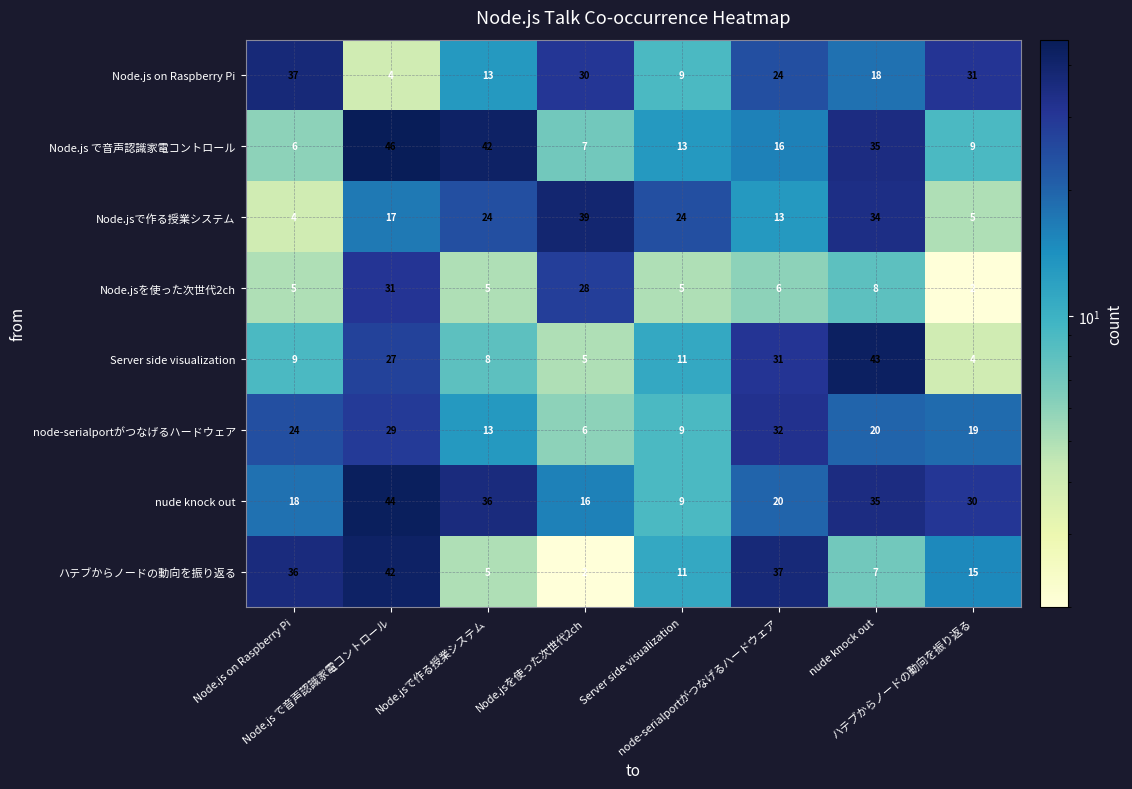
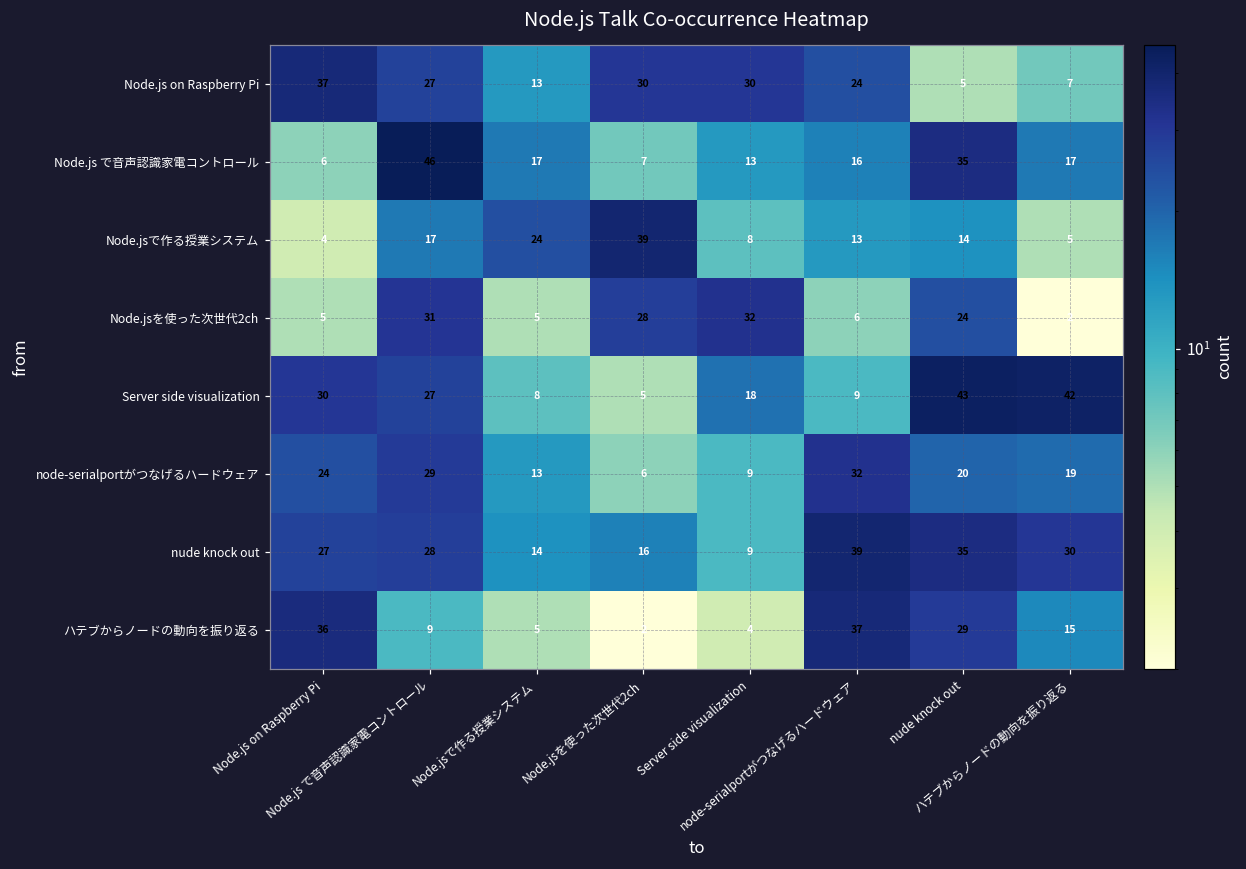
Node.js on Raspberry Pi, Node.js で音声認識家電コントロール: 4 -> 27
Node.js on Raspberry Pi, Server side visualization: 9 -> 30
Node.js on Raspberry Pi, nude knock out: 18 -> 5
Node.js on Raspberry Pi, ハテブからノードの動向を振り返る: 31 -> 7
Node.js で音声認識家電コントロール, Node.jsで作る授業システム: 42 -> 17
Node.js で音声認識家電コントロール, ハテブからノードの動向を振り返る: 9 -> 17
Node.jsで作る授業システム, Server side visualization: 24 -> 8
Node.jsで作る授業システム, nude knock out: 34 -> 14
Node.jsを使った次世代2ch, Server side visualization: 5 -> 32
Node.jsを使った次世代2ch, nude knock out: 8 -> 24
Server side visualization, Node.js on Raspberry Pi: 9 -> 30
Server side visualization, Server side visualization: 11 -> 18
Server side visualization, node-serialportがつなげるハードウェア: 31 -> 9
Server side visualization, ハテブからノードの動向を振り返る: 4 -> 42
nude knock out, Node.js on Raspberry Pi: 18 -> 27
nude knock out, Node.js で音声認識家電コントロール: 44 -> 28
nude knock out, Node.jsで作る授業システム: 36 -> 14
nude knock out, node-serialportがつなげるハードウェア: 20 -> 39
ハテブからノードの動向を振り返る, Node.js で音声認識家電コントロール: 42 -> 9
ハテブからノードの動向を振り返る, Server side visualization: 11 -> 4
ハテブからノードの動向を振り返る, nude knock out: 7 -> 29
